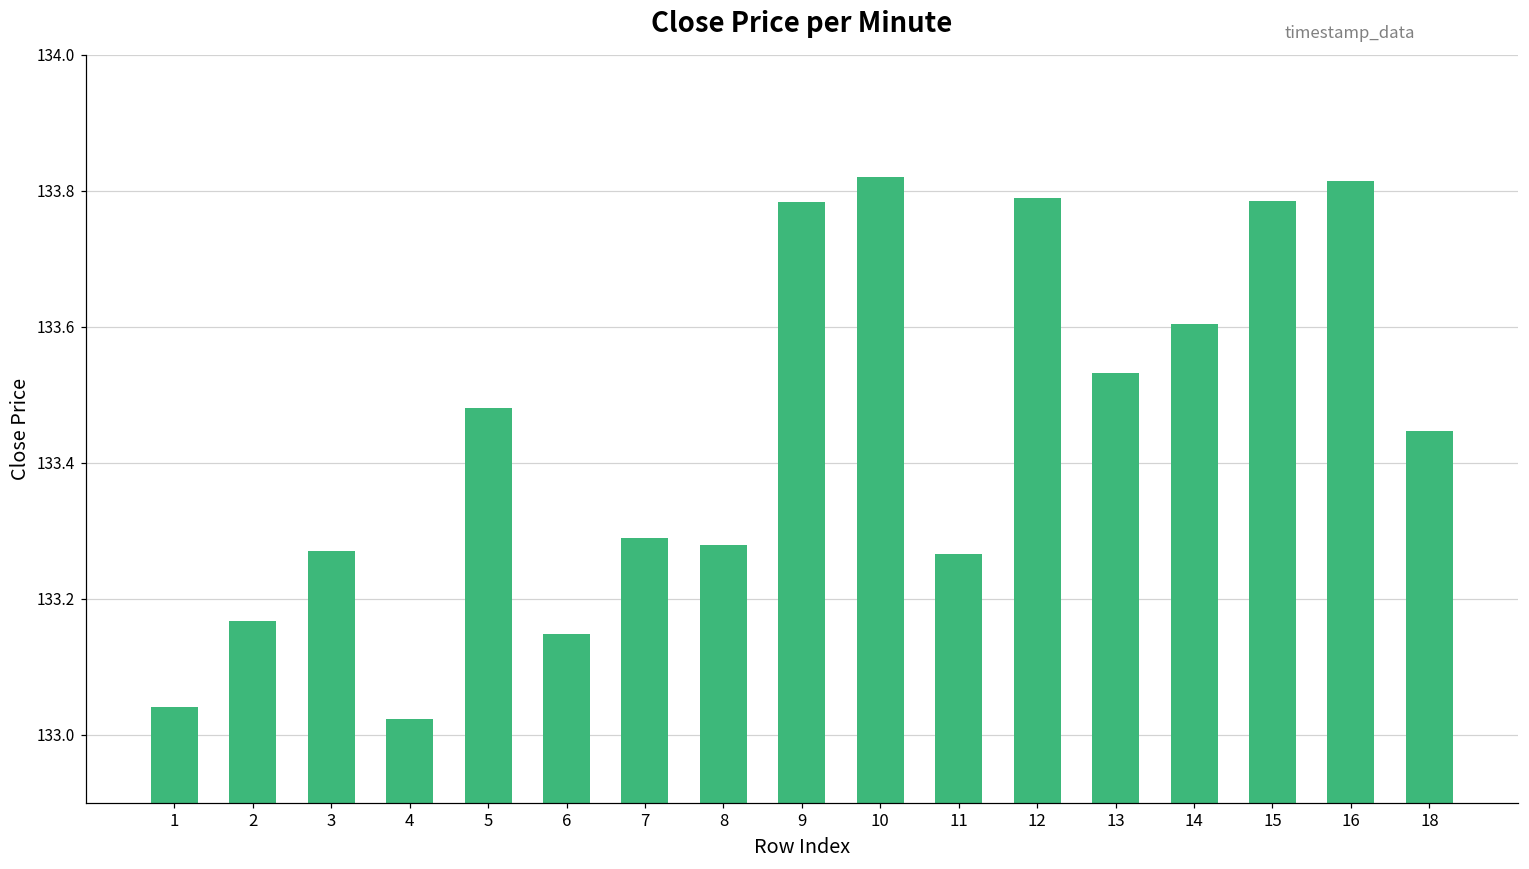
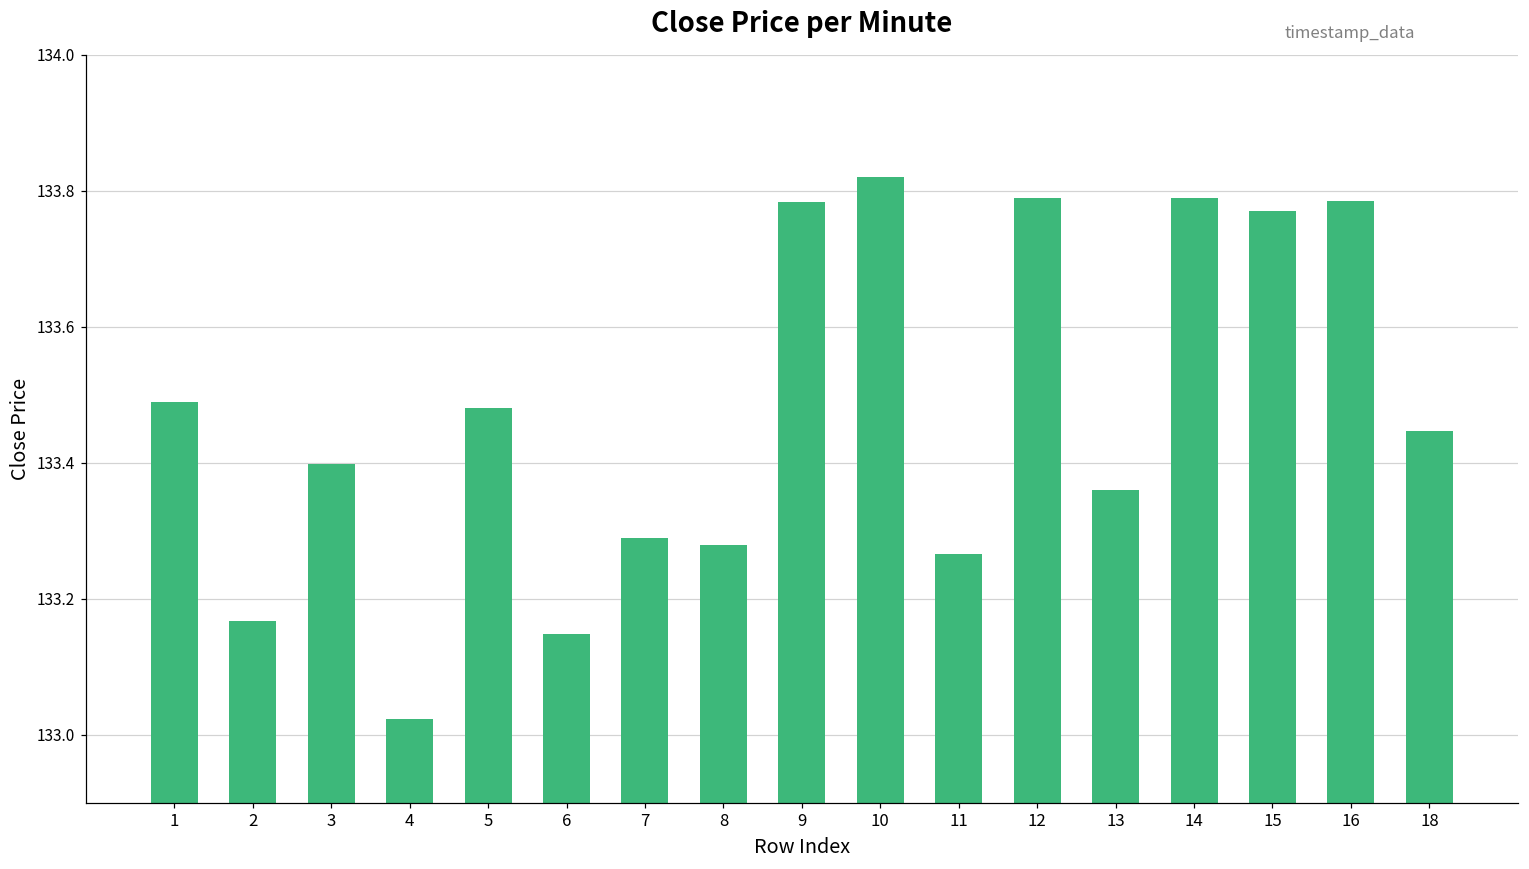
1: 133.04 -> 133.49
3: 133.27 -> 133.40
13: 133.53 -> 133.36
14: 133.60 -> 133.79
15: 133.78 -> 133.77
16: 133.81 -> 133.79
